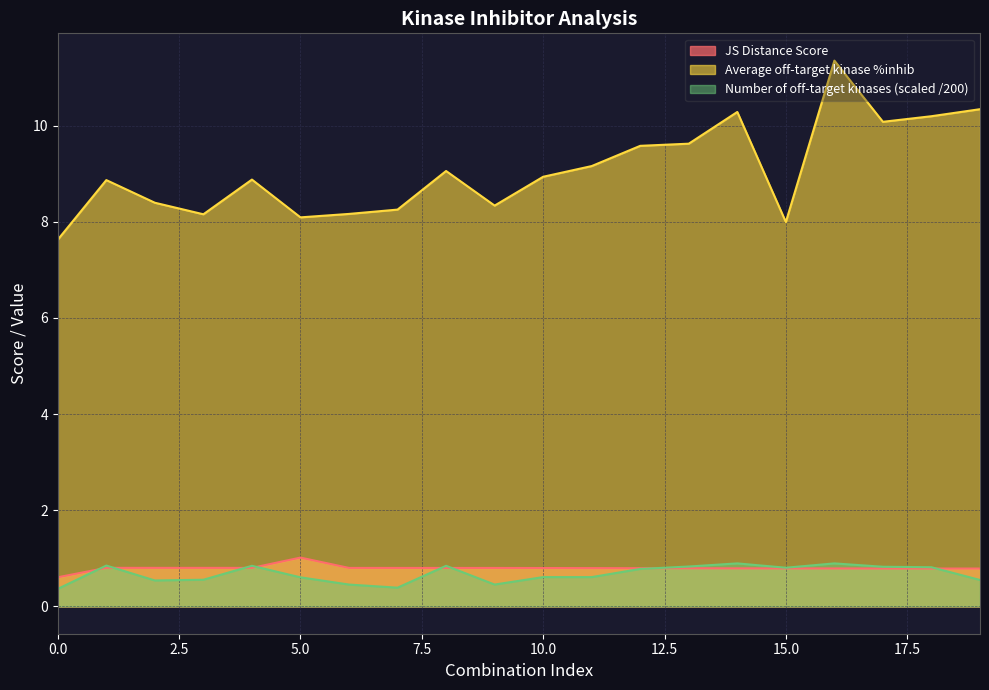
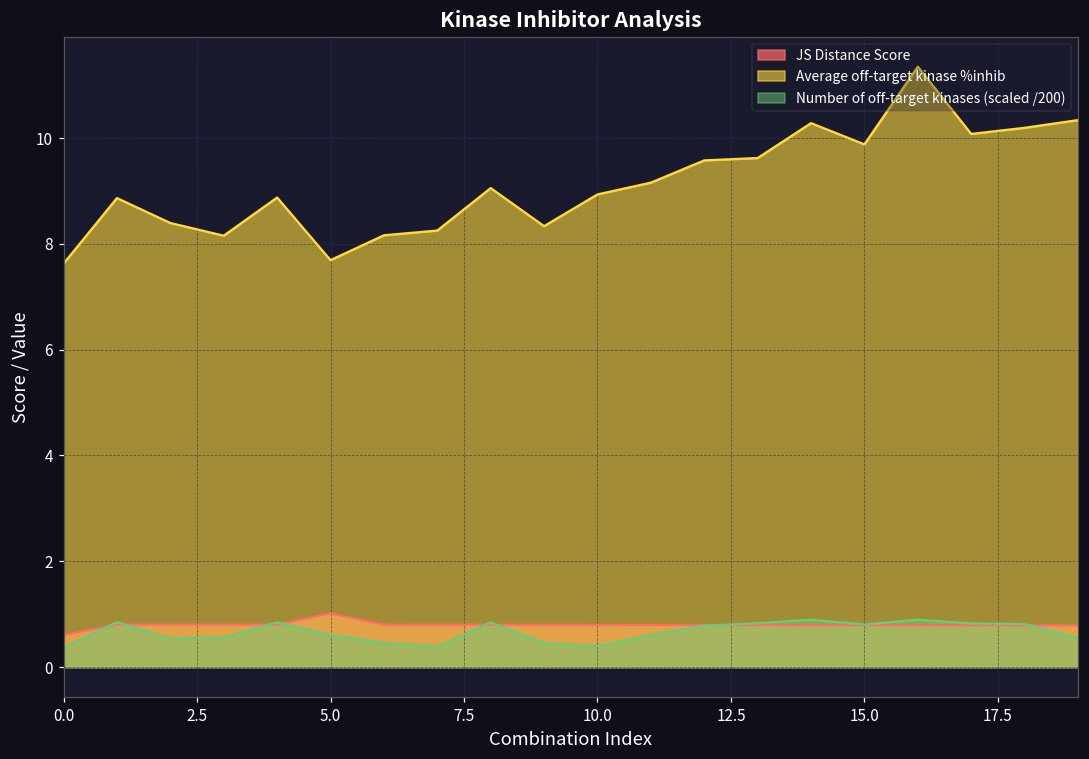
Average off-target kinase %inhib, 5.0: 8.1 -> 7.7
Number of off-target kinases (scaled /200), 10.0: 0.6 -> 0.4
Average off-target kinase %inhib, 15.0: 8.0 -> 9.9
